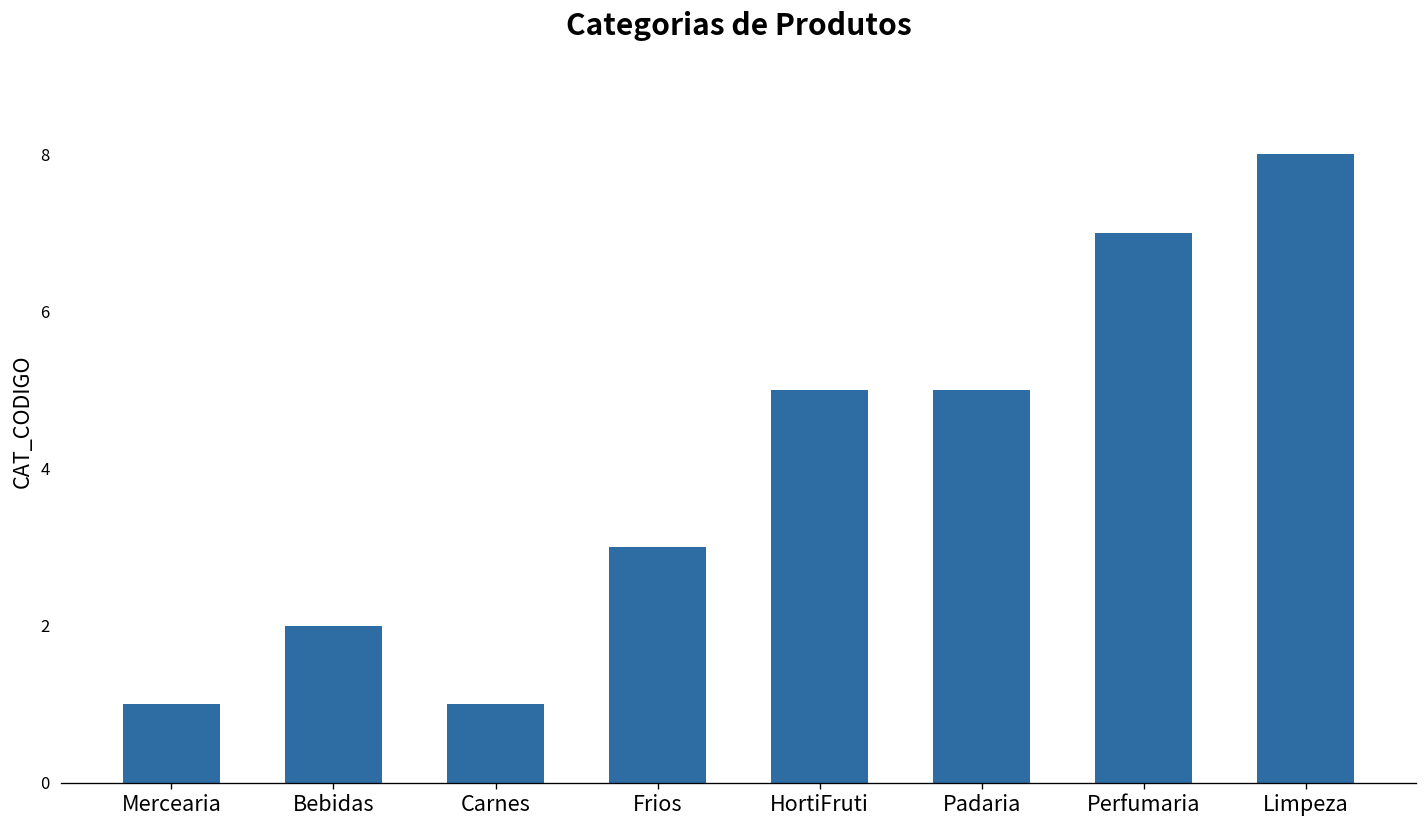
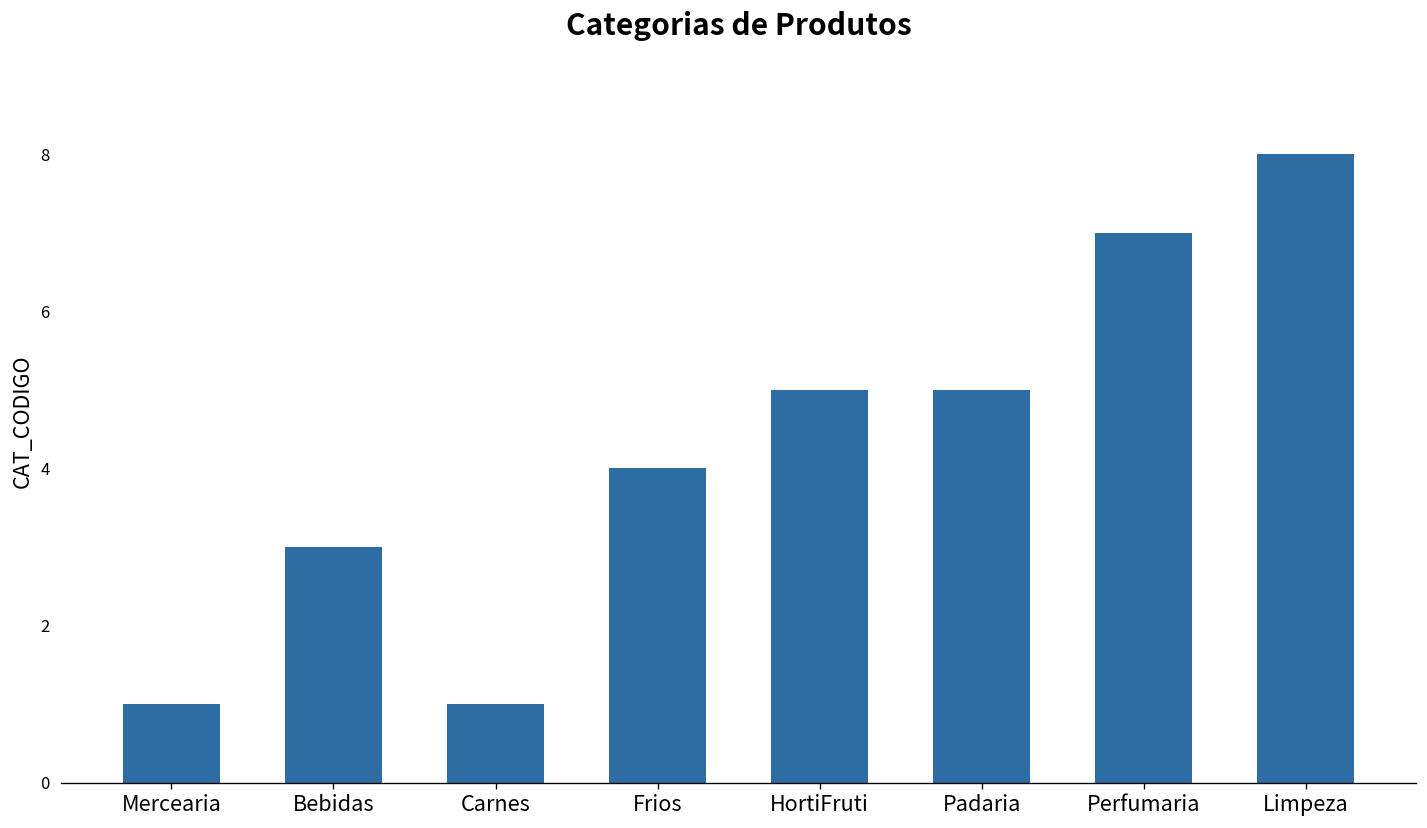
Bebidas: 2 -> 3
Frios: 3 -> 4
